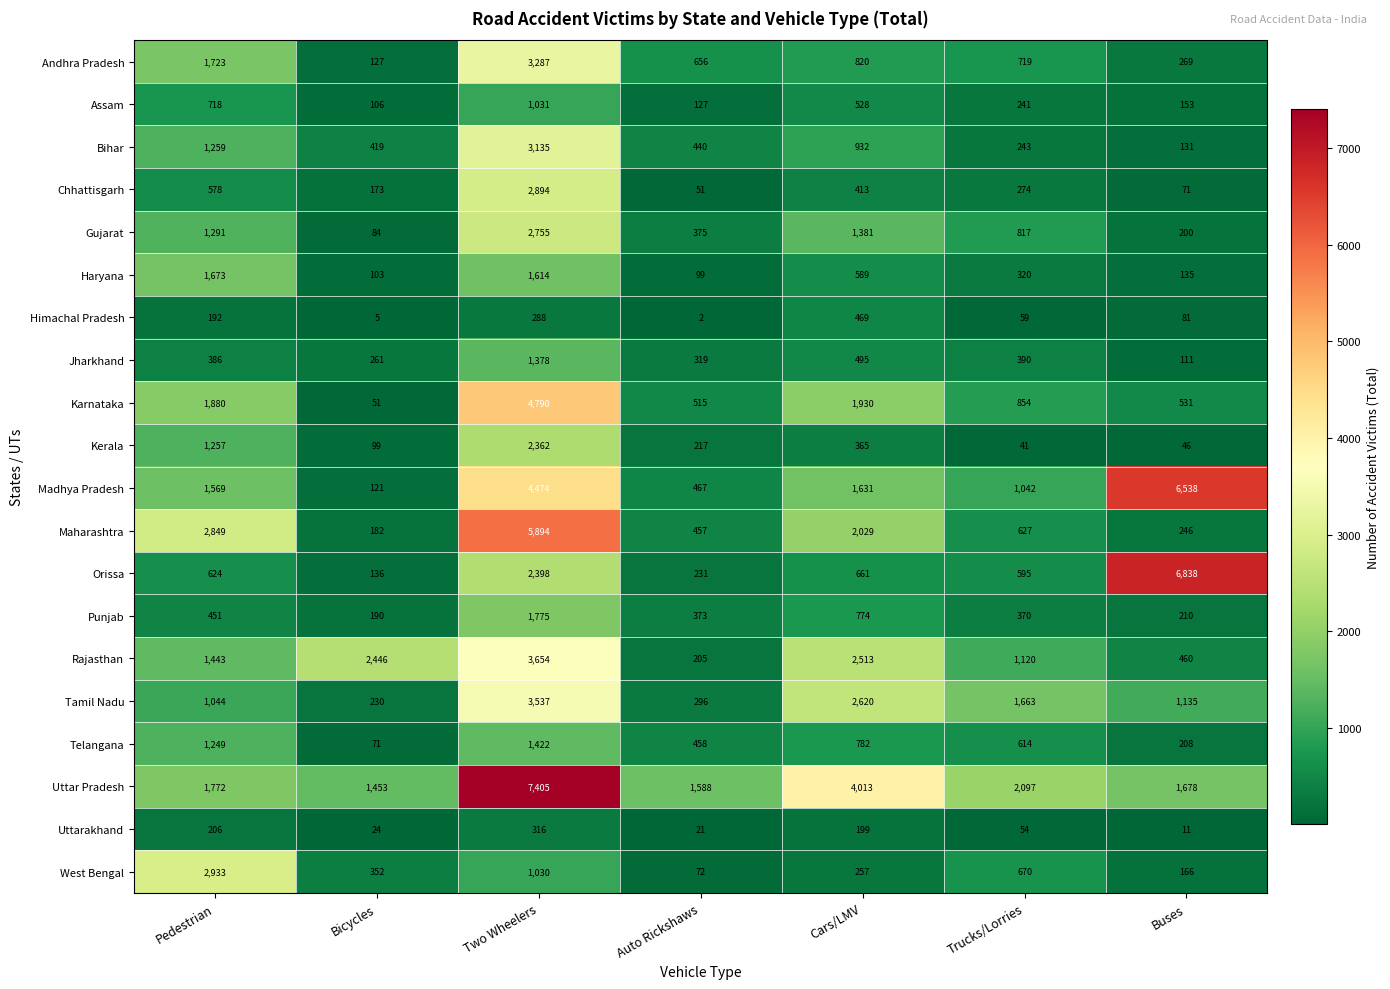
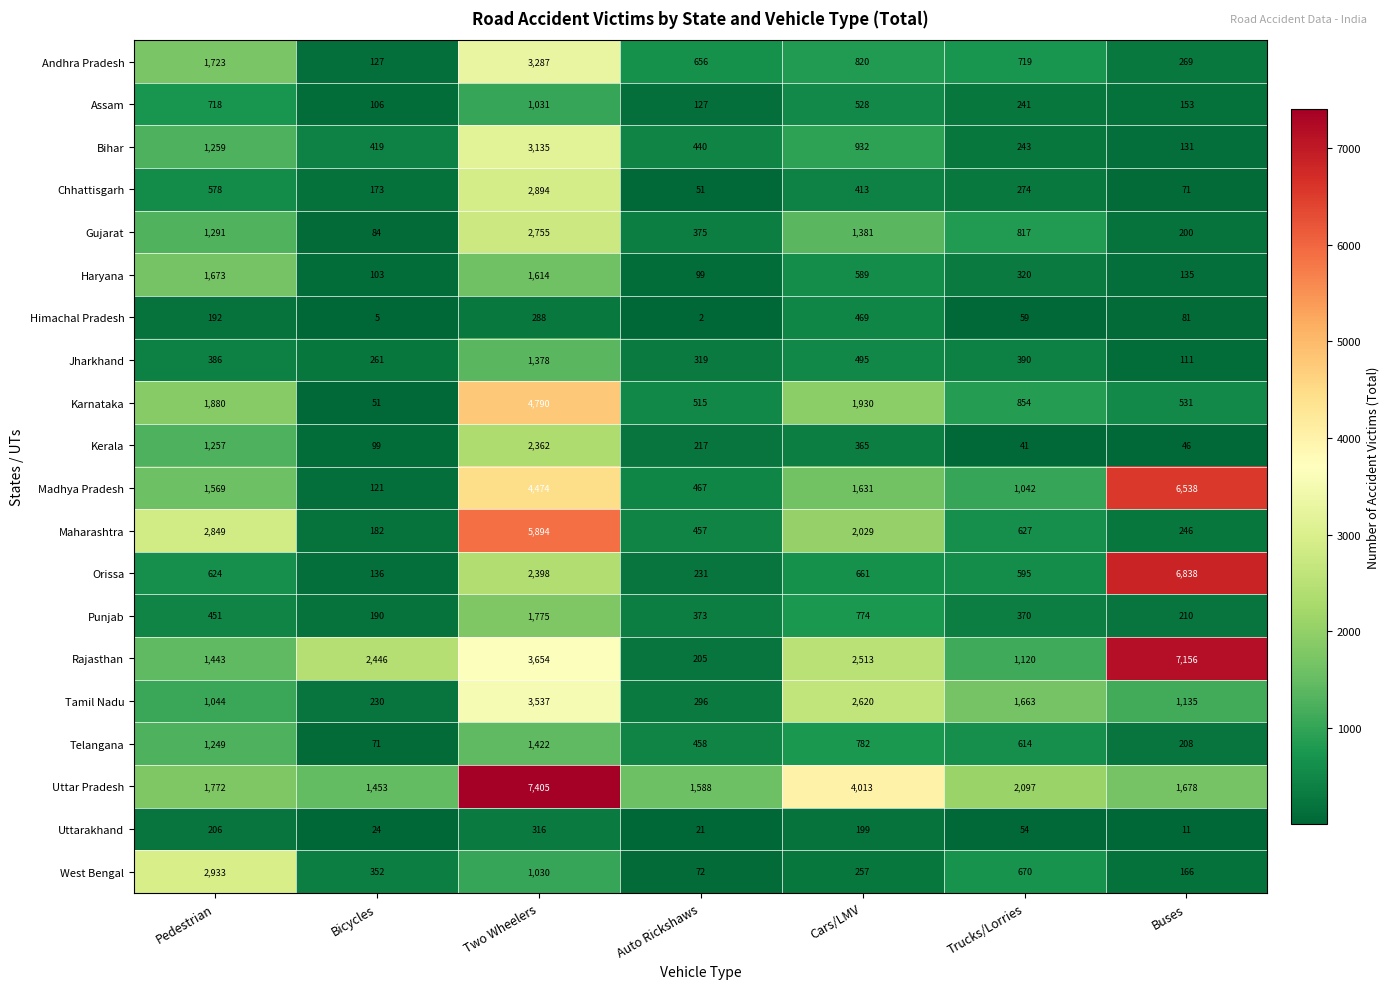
Rajasthan, Buses: 460 -> 7,156
